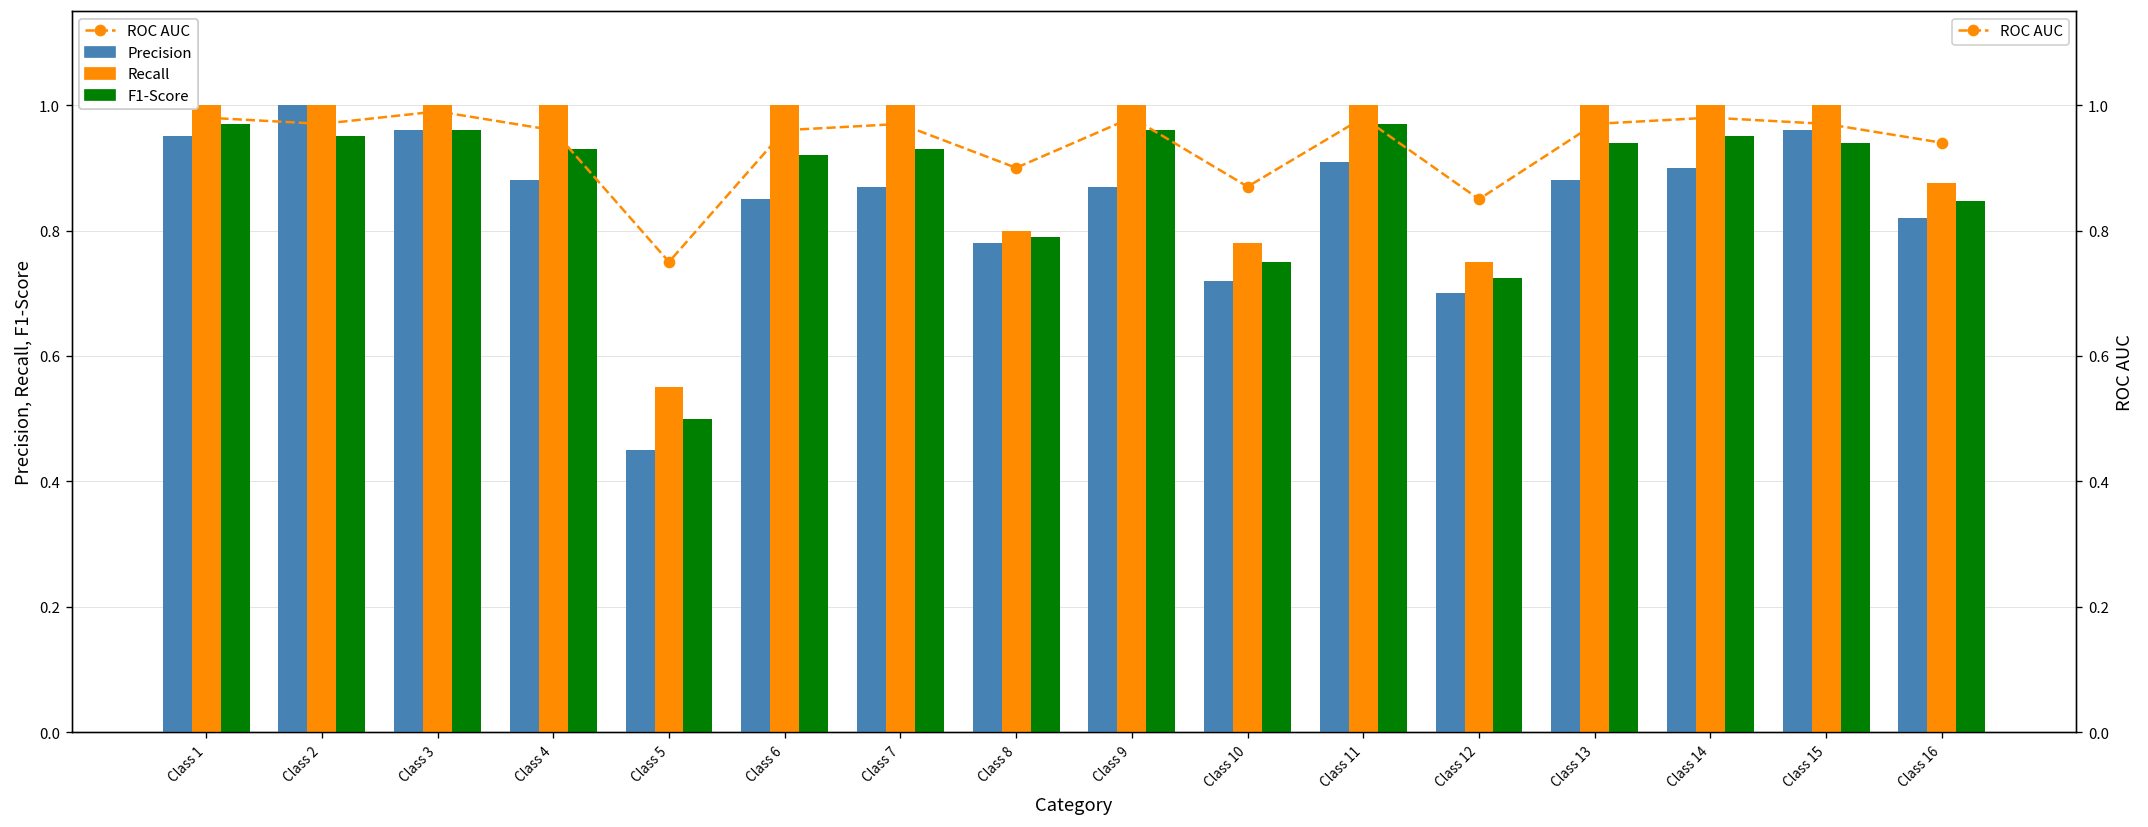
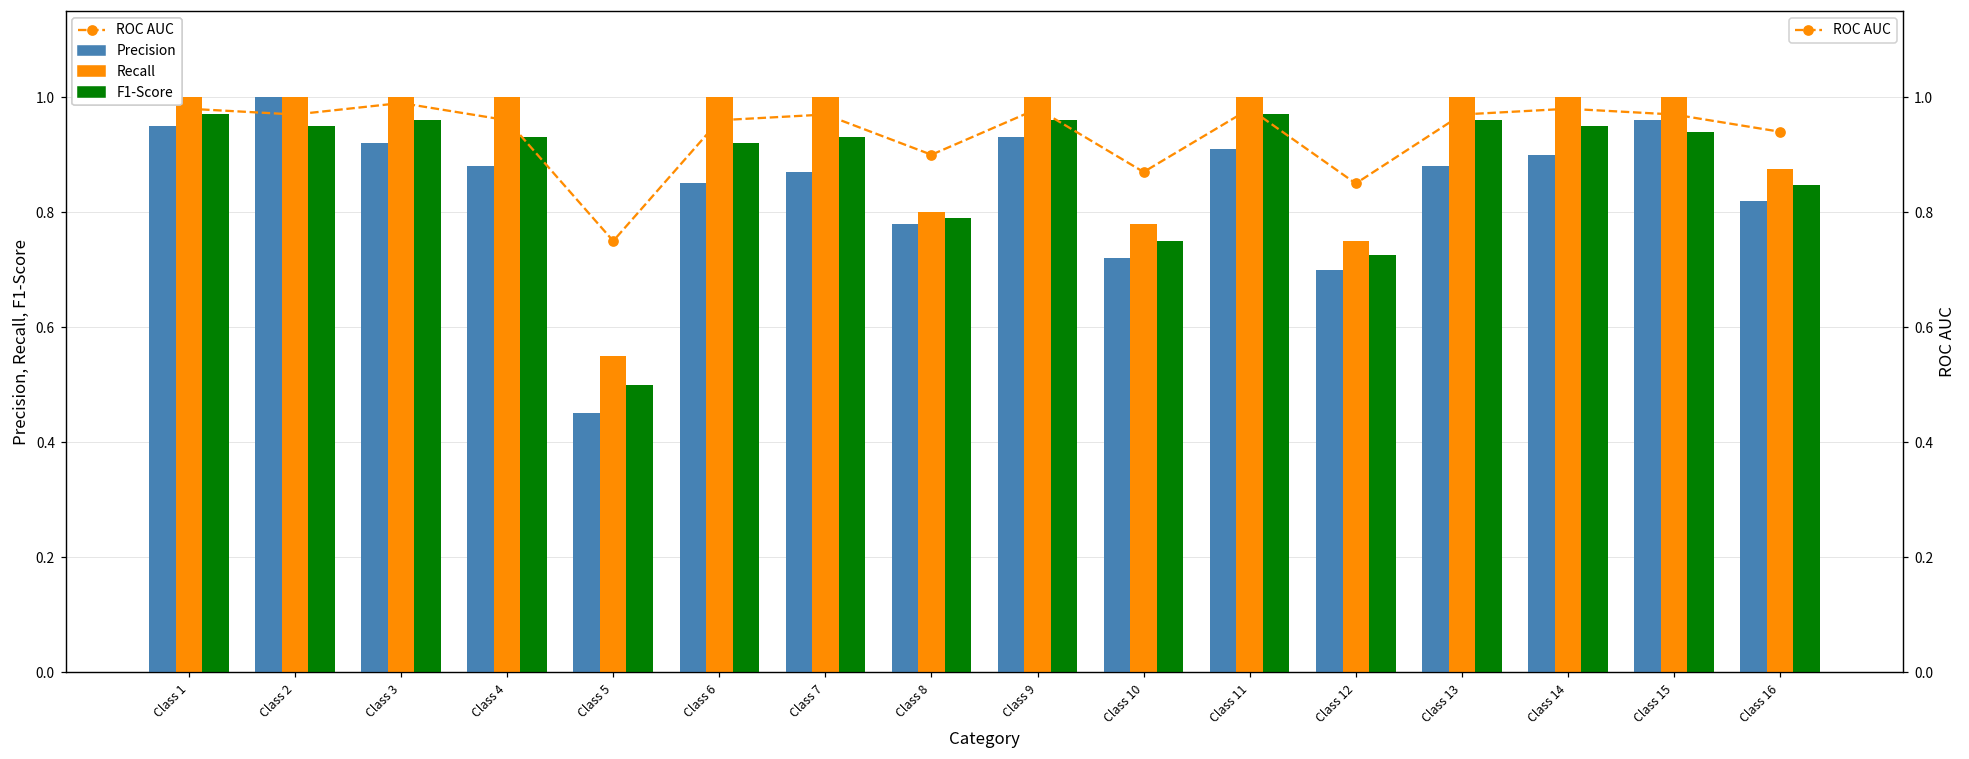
Precision, Class 3: 0.96 -> 0.92
Precision, Class 9: 0.87 -> 0.93
F1-Score, Class 13: 0.94 -> 0.96
